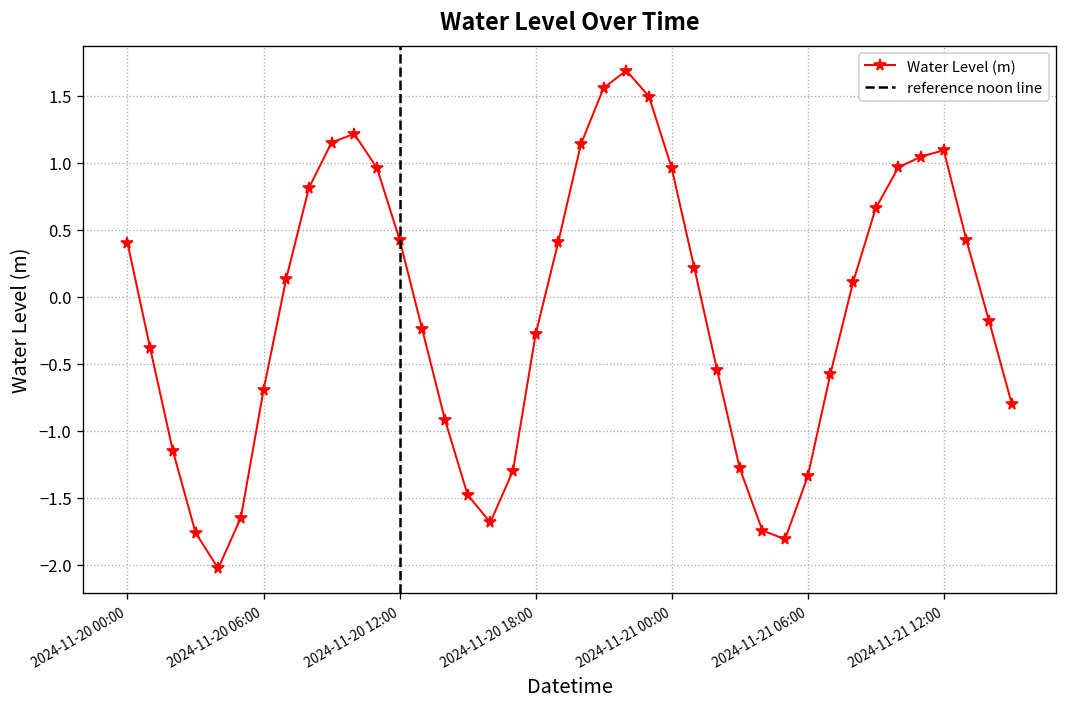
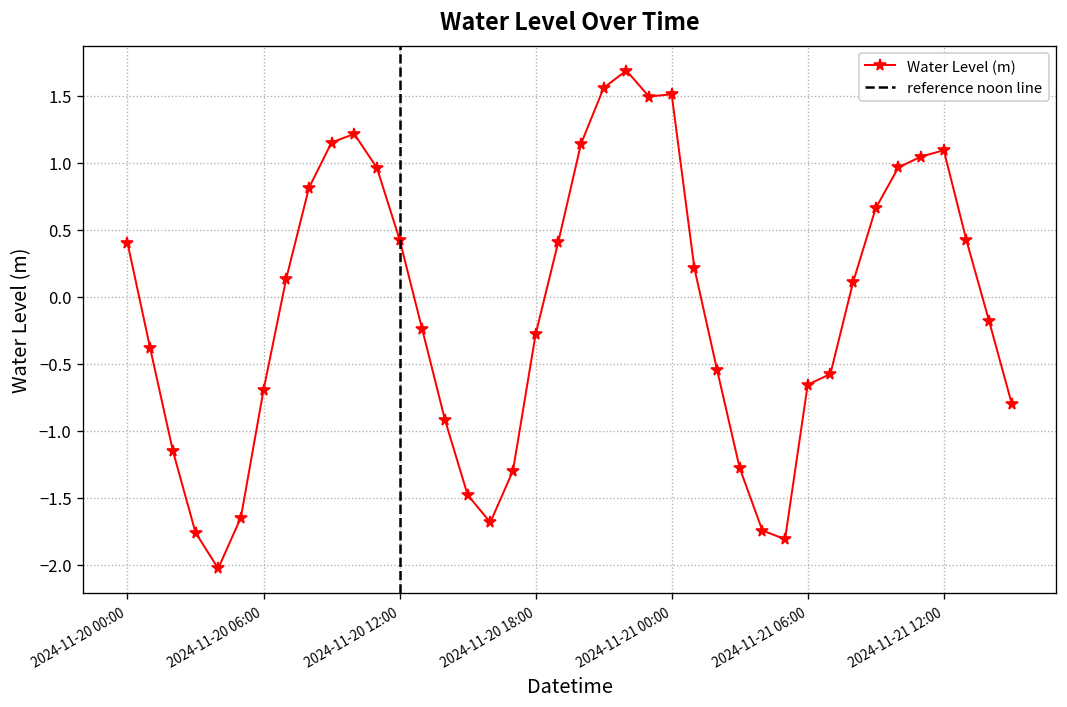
2024-11-21 00:00: 0.96 -> 1.51
2024-11-21 06:00: -1.34 -> -0.65
